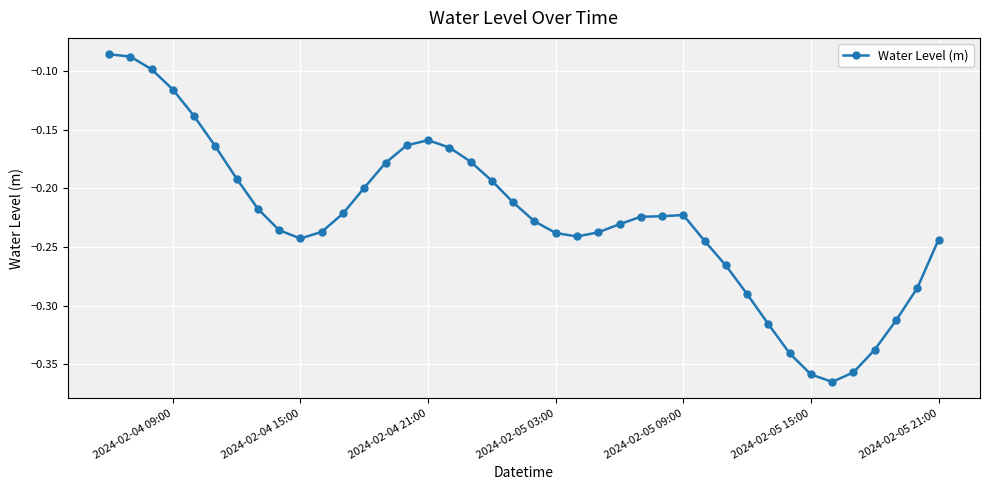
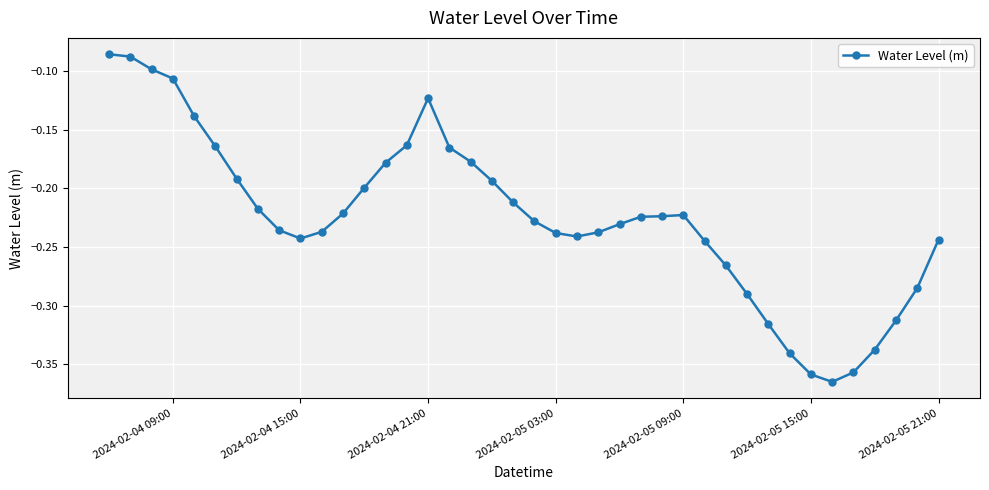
2024-02-04 09:00: -0.116 -> -0.106
2024-02-04 21:00: -0.159 -> -0.123
